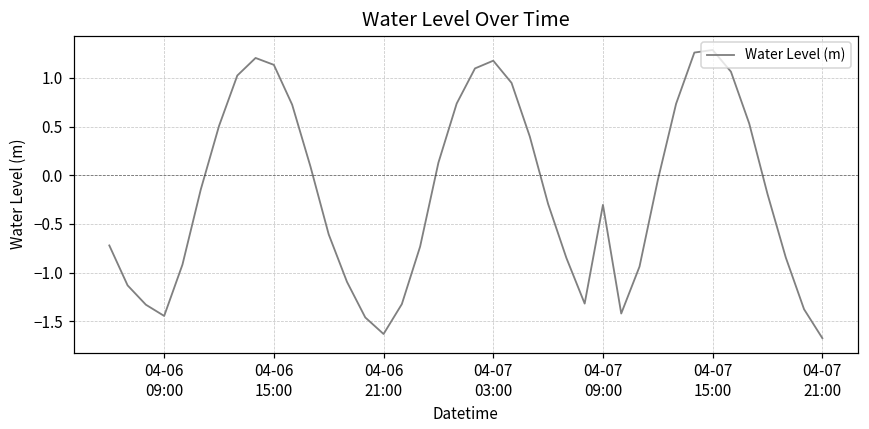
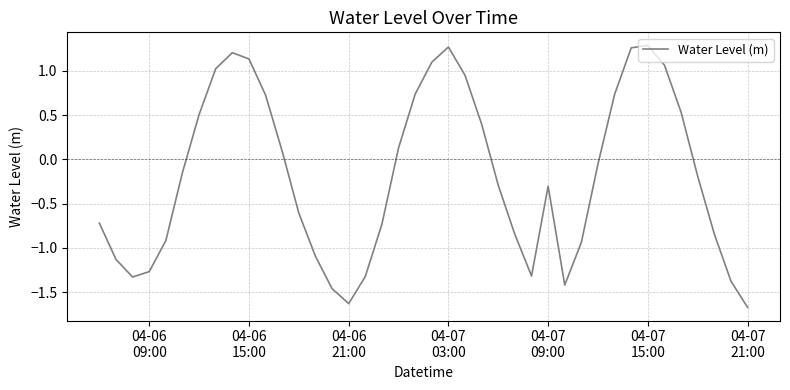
04-06 09:00: -1.4 -> -1.3
04-07 03:00: 1.2 -> 1.3
